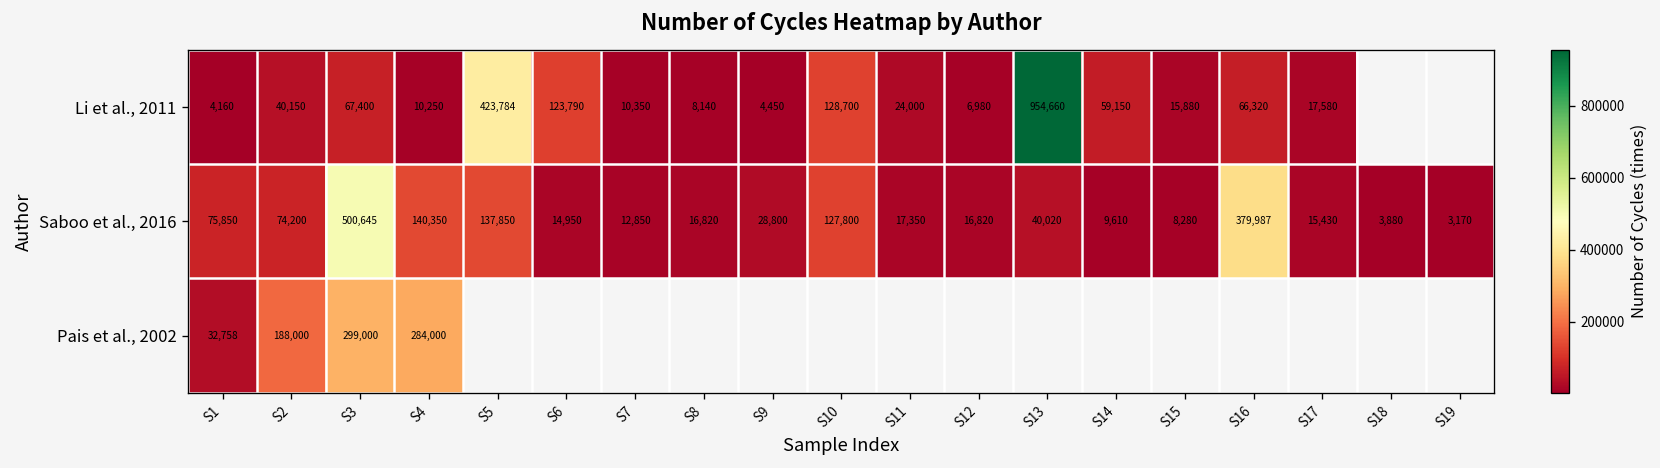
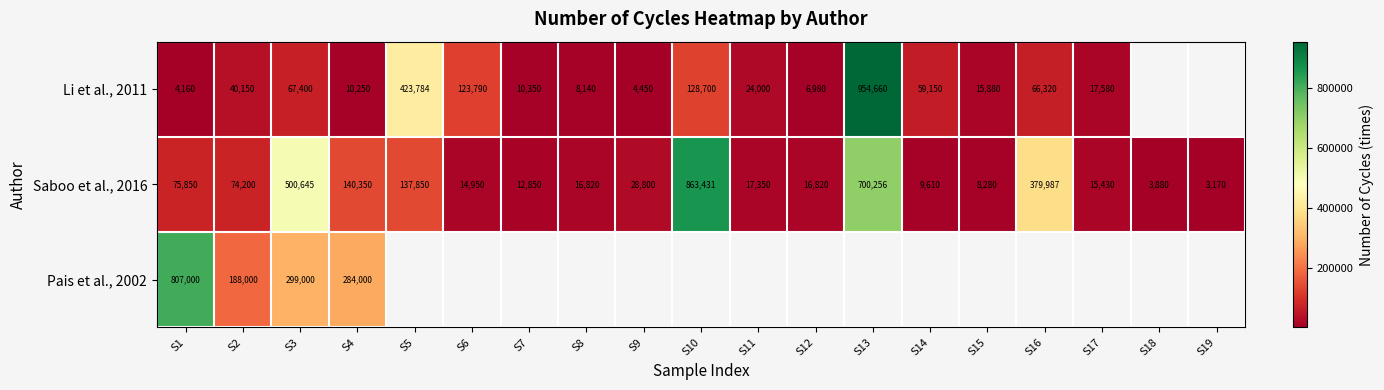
Saboo et al., 2016, S10: 127,800 -> 863,431
Saboo et al., 2016, S13: 40,020 -> 700,256
Pais et al., 2002, S1: 32,758 -> 807,000
